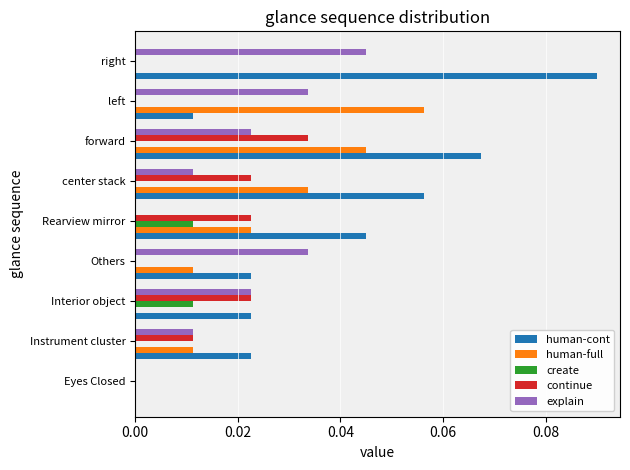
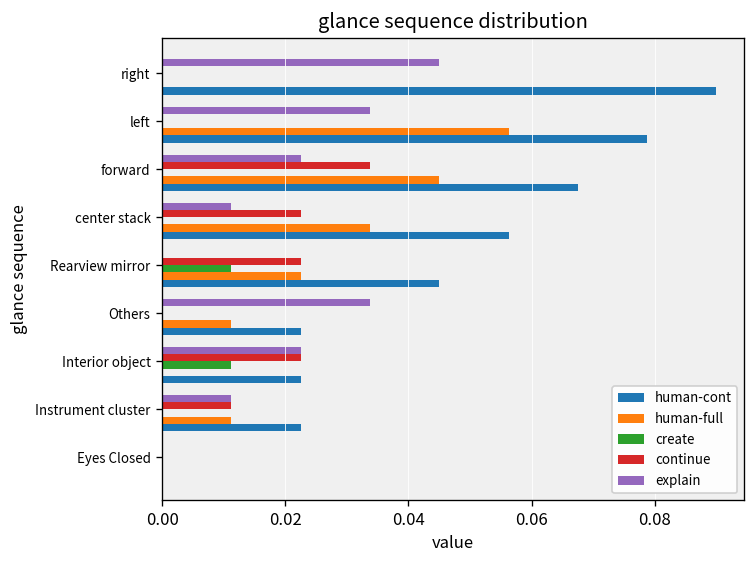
human-cont, left: 0.011 -> 0.079
